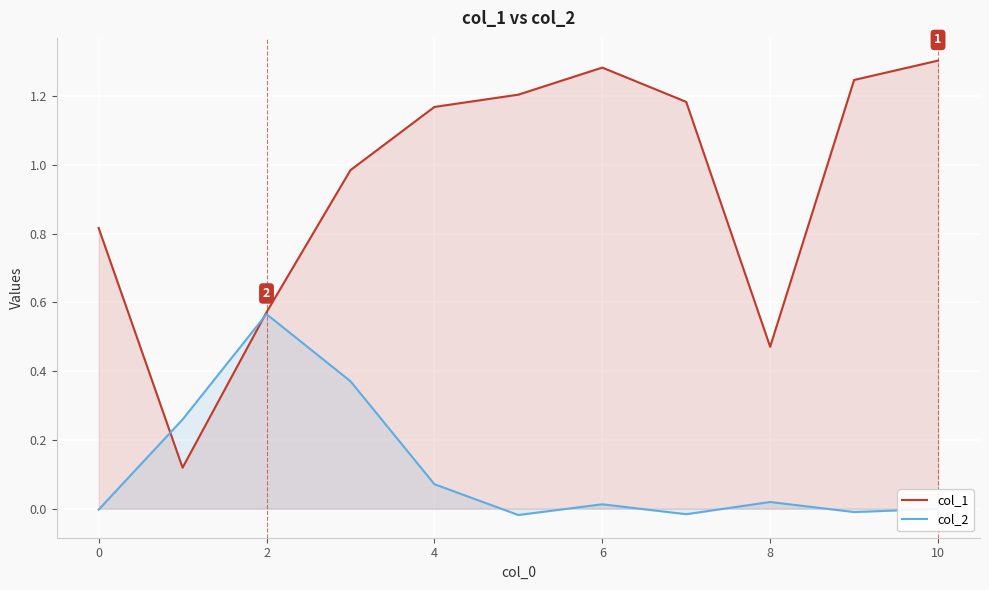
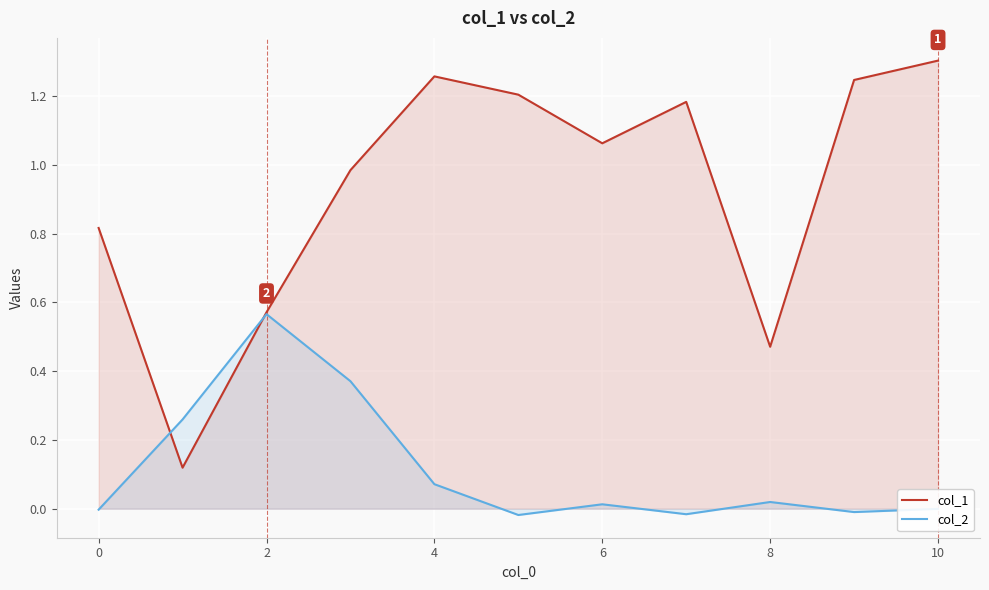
col_1, 4: 1.17 -> 1.26
col_1, 6: 1.28 -> 1.06
